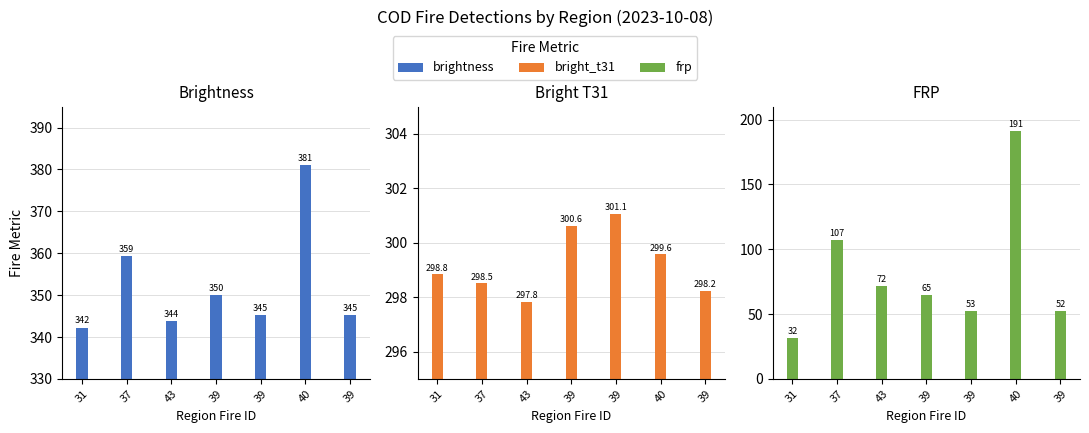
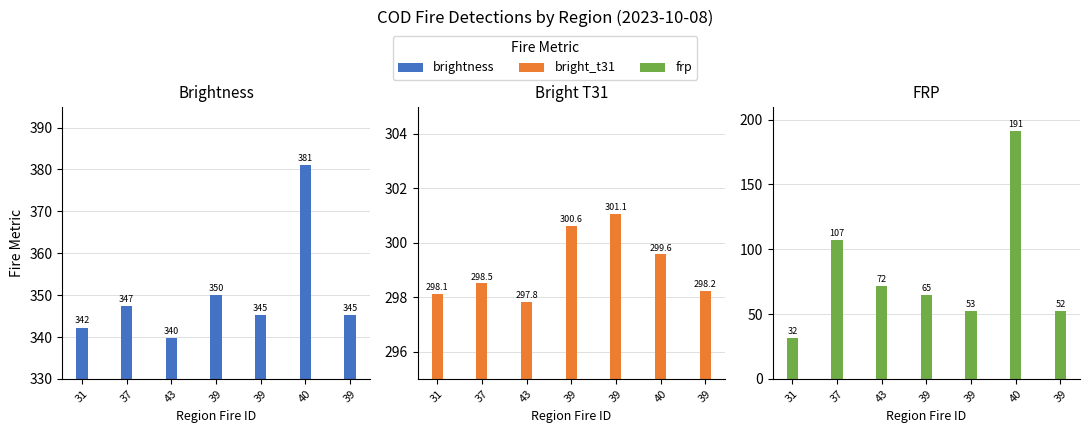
Brightness, 37: 359 -> 347
Brightness, 43: 344 -> 340
Bright T31, 31: 298.8 -> 298.1
